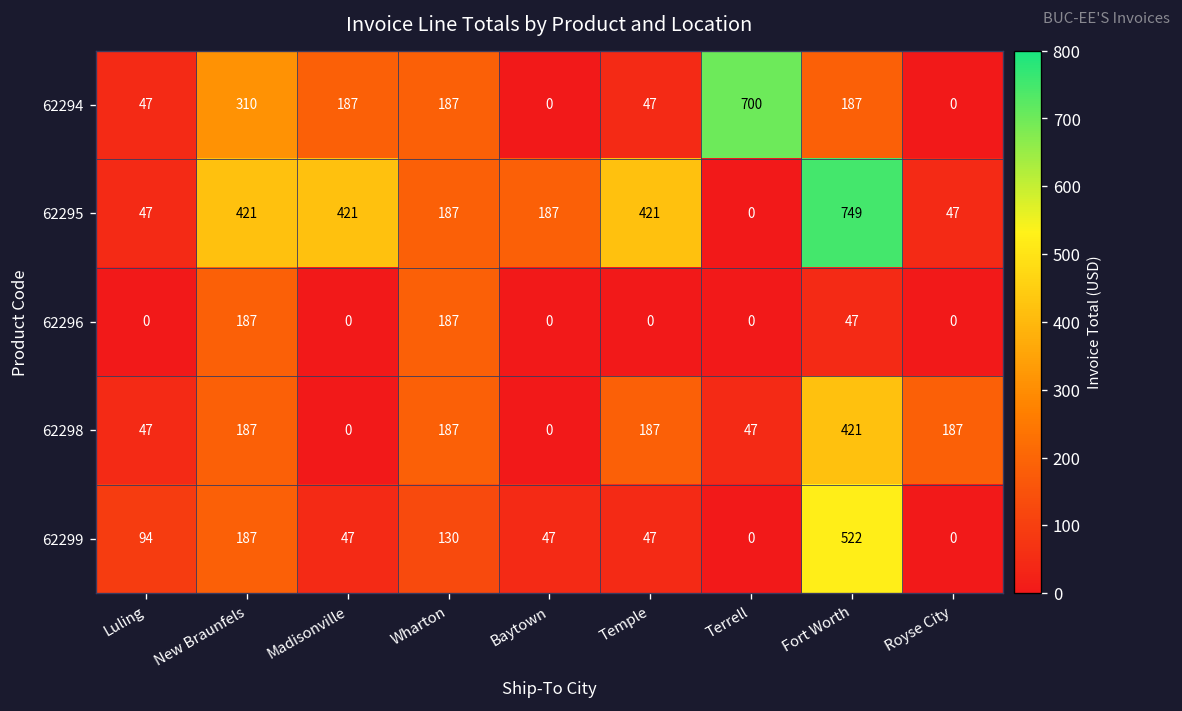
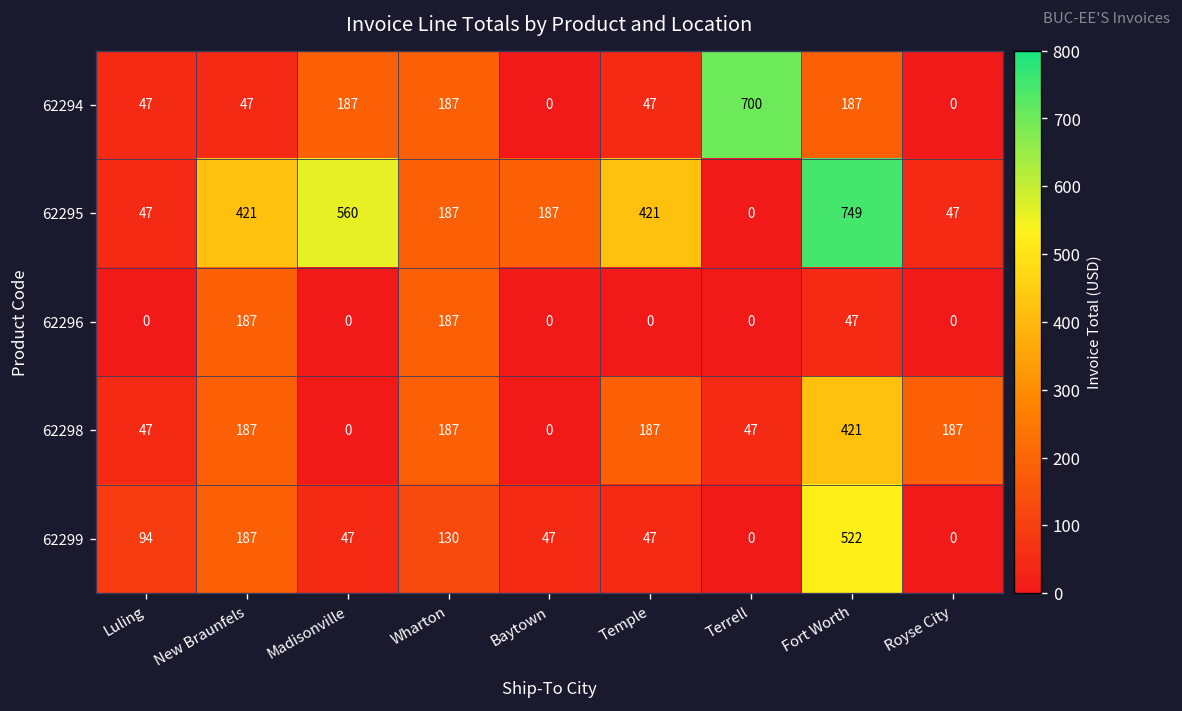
62294, New Braunfels: 310 -> 47
62295, Madisonville: 421 -> 560
